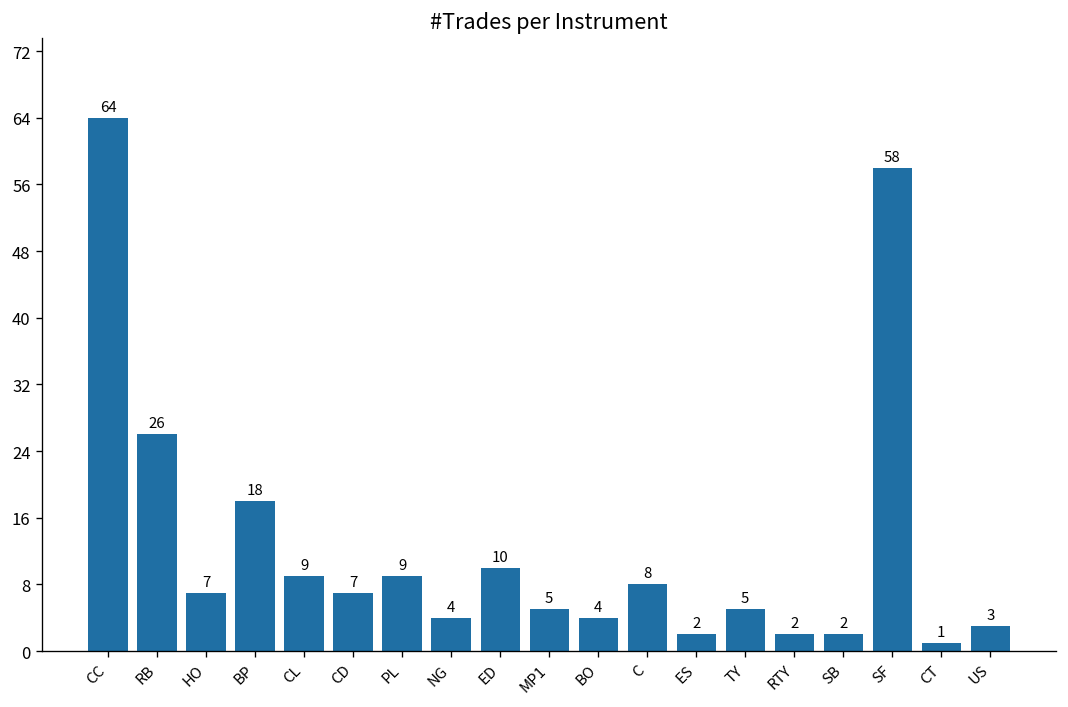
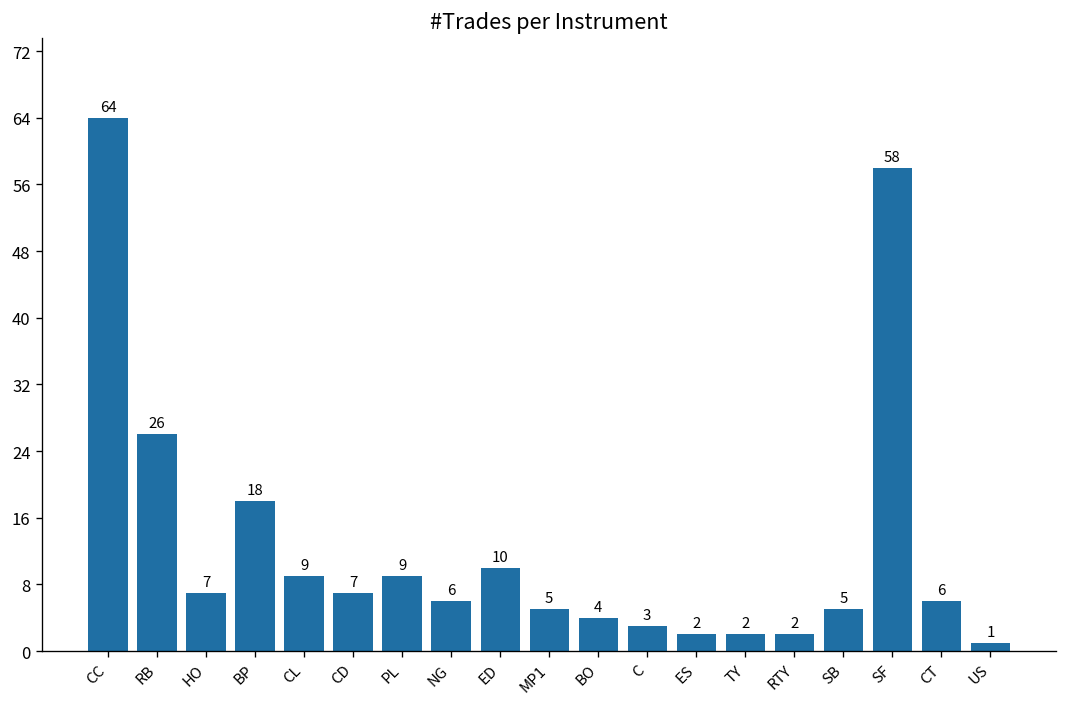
NG: 4 -> 6
C: 8 -> 3
TY: 5 -> 2
SB: 2 -> 5
CT: 1 -> 6
US: 3 -> 1
